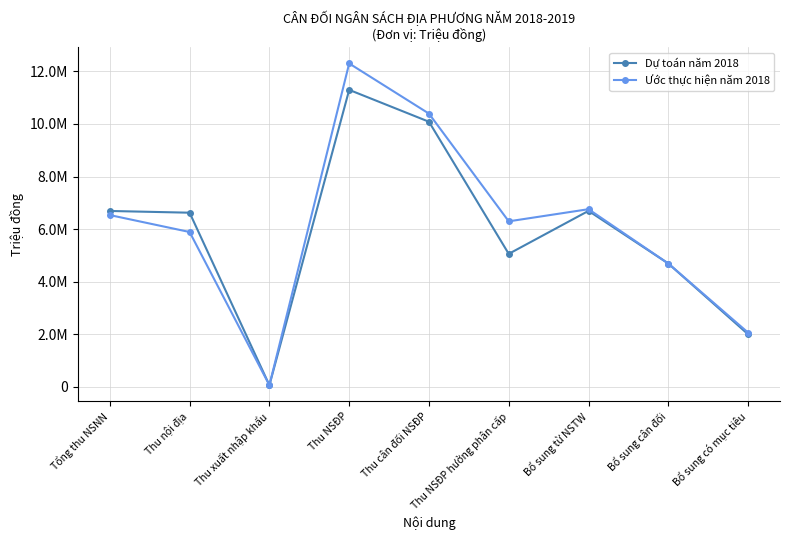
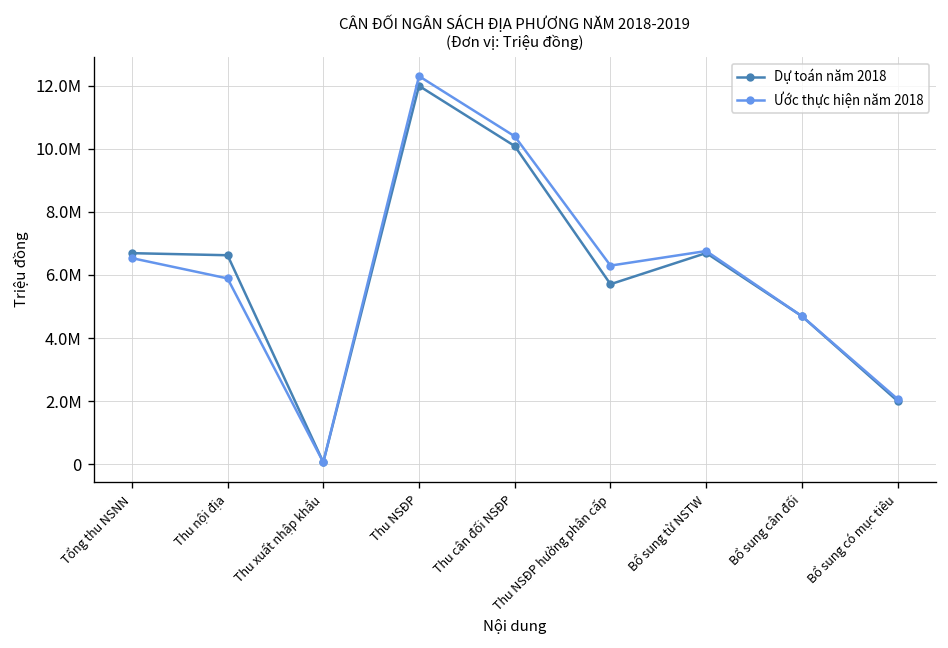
Dự toán năm 2018, Thu NSĐP: 11300000 -> 12000000
Dự toán năm 2018, Thu NSĐP hưởng phân cấp: 5100000 -> 5700000
